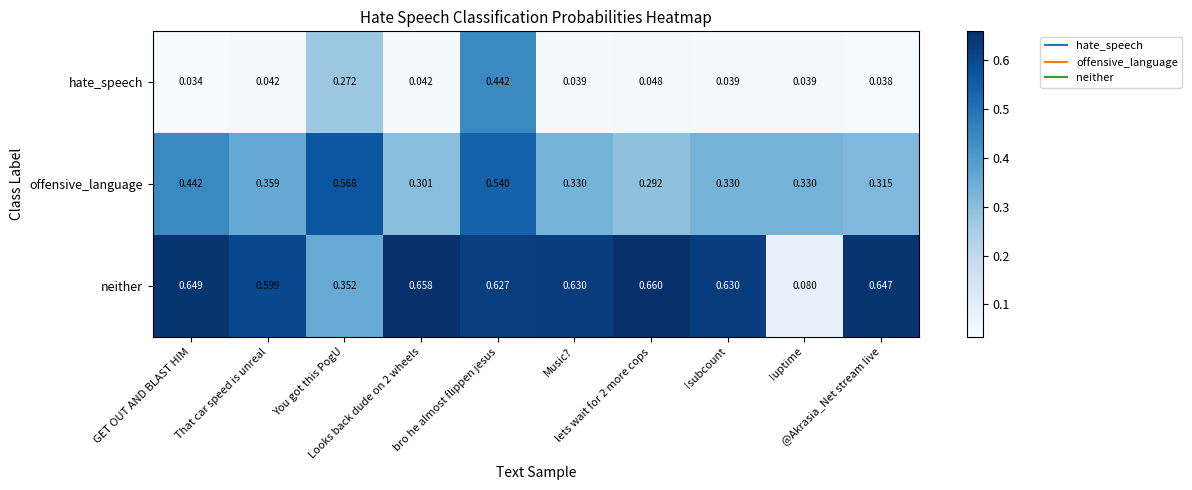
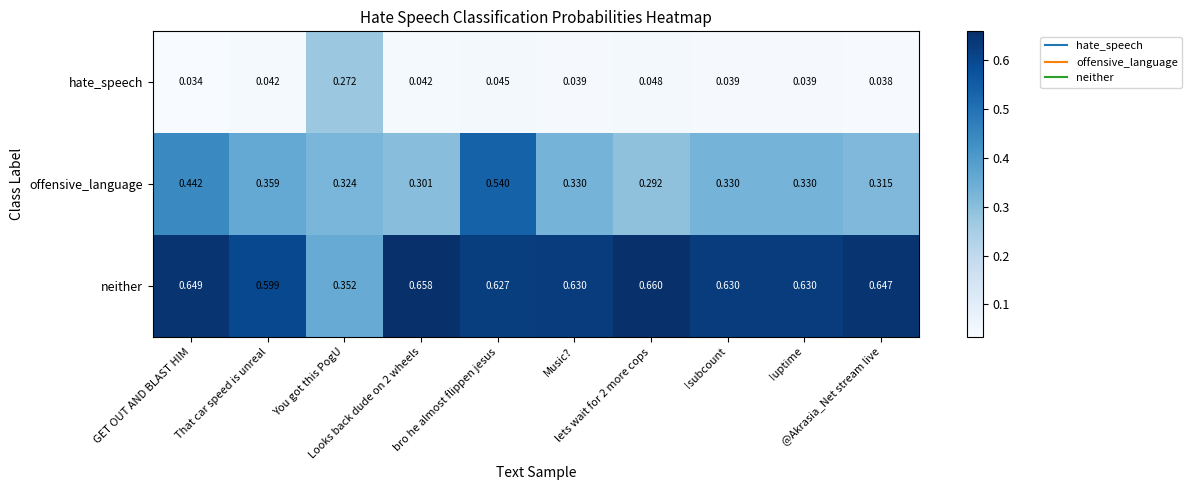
hate_speech, bro he almost flippen jesus: 0.442 -> 0.045
offensive_language, You got this PogU: 0.568 -> 0.324
neither, !uptime: 0.080 -> 0.630
